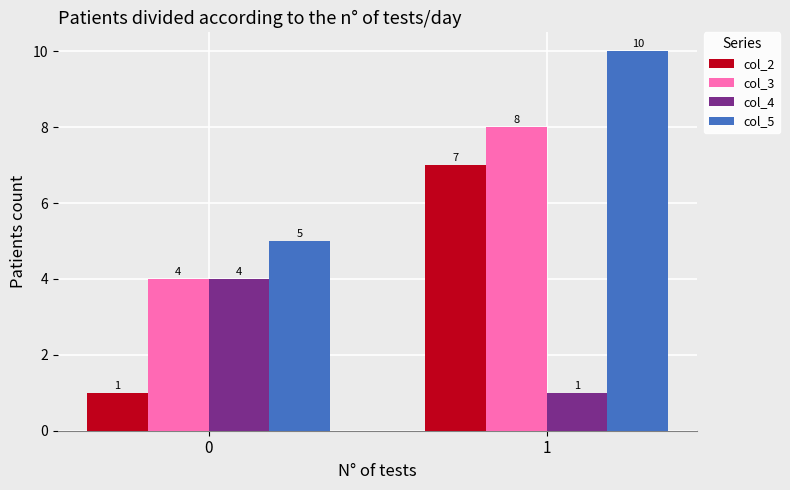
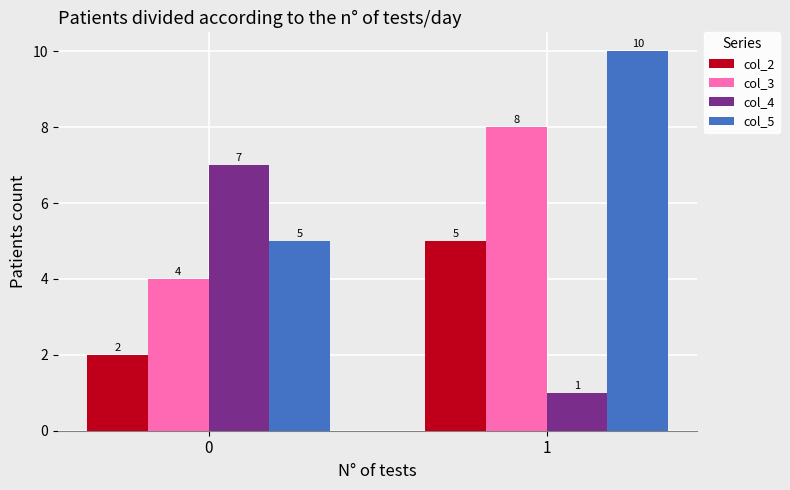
col_2, 0: 1 -> 2
col_4, 0: 4 -> 7
col_2, 1: 7 -> 5
